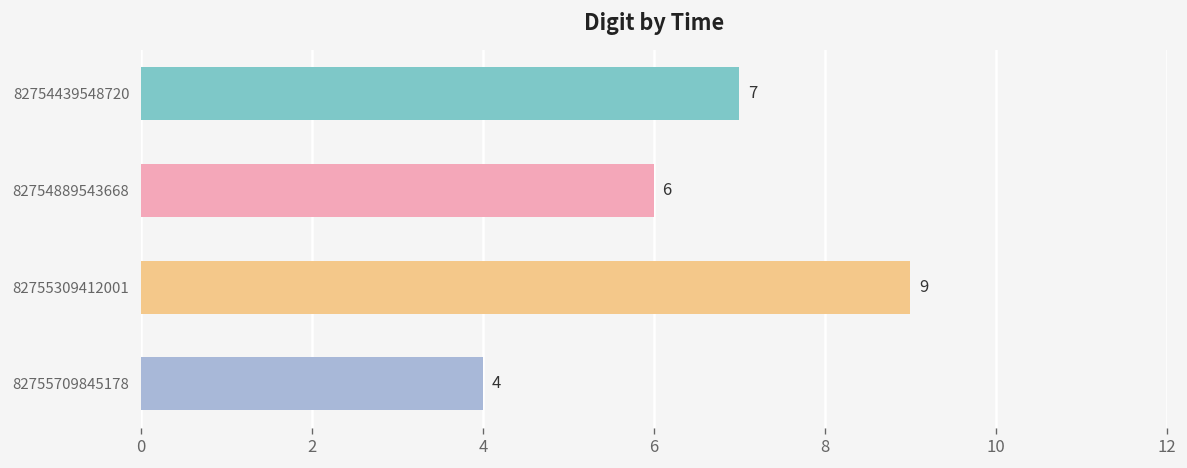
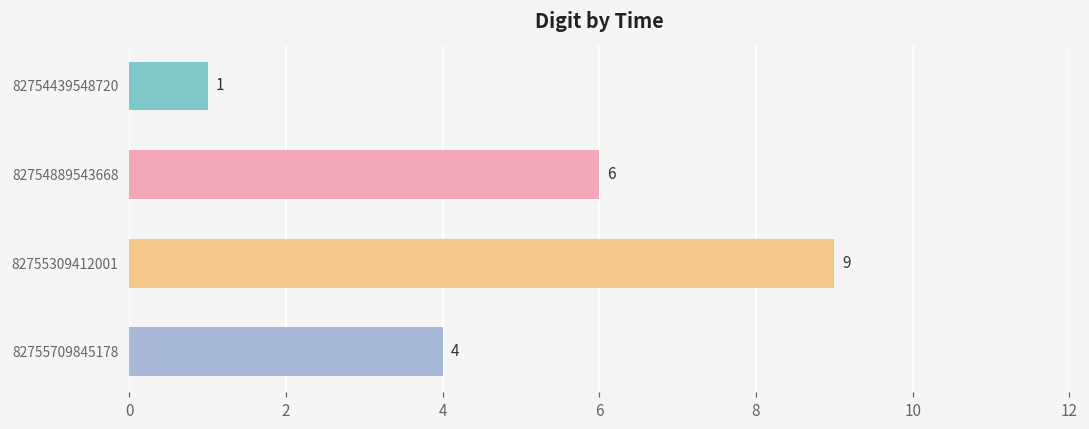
82754439548720: 7 -> 1
